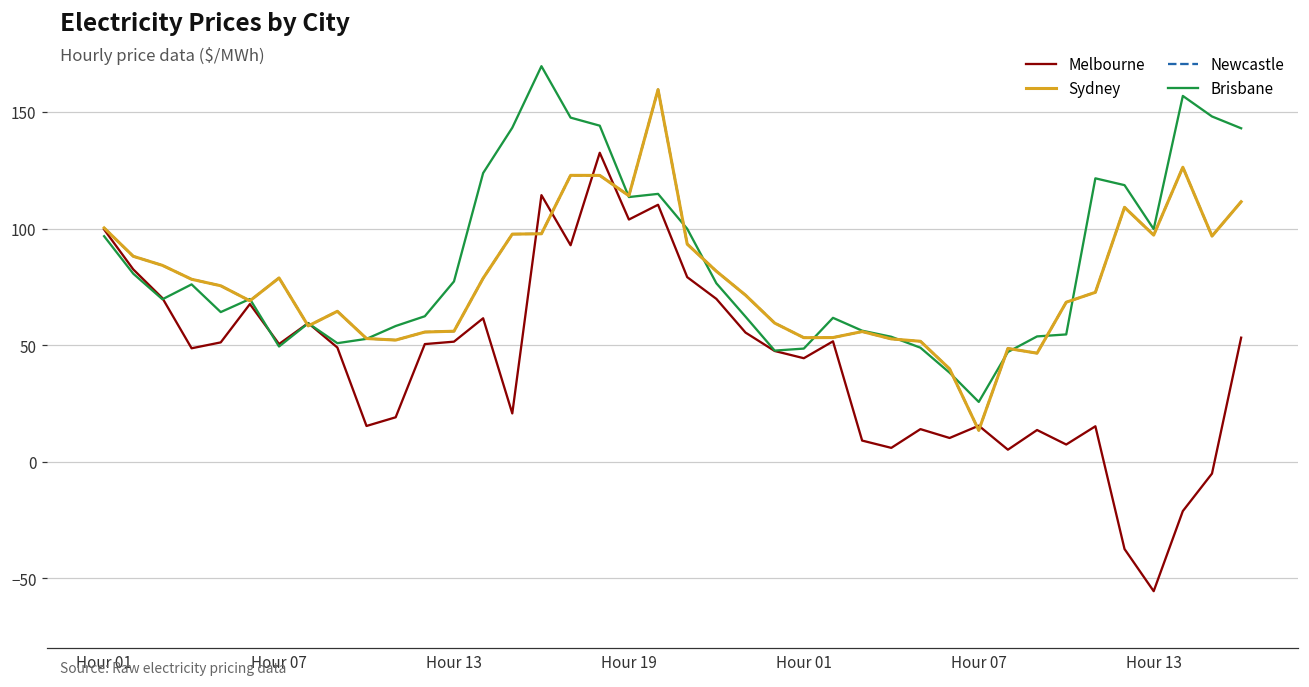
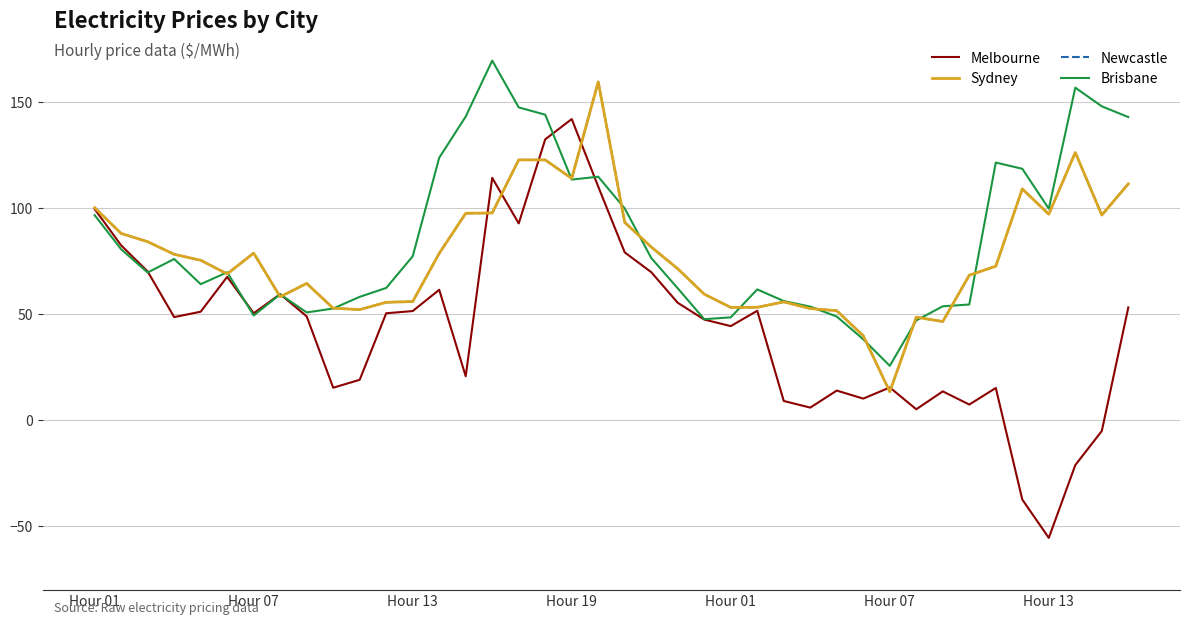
Melbourne, Hour 19: 104 -> 142
